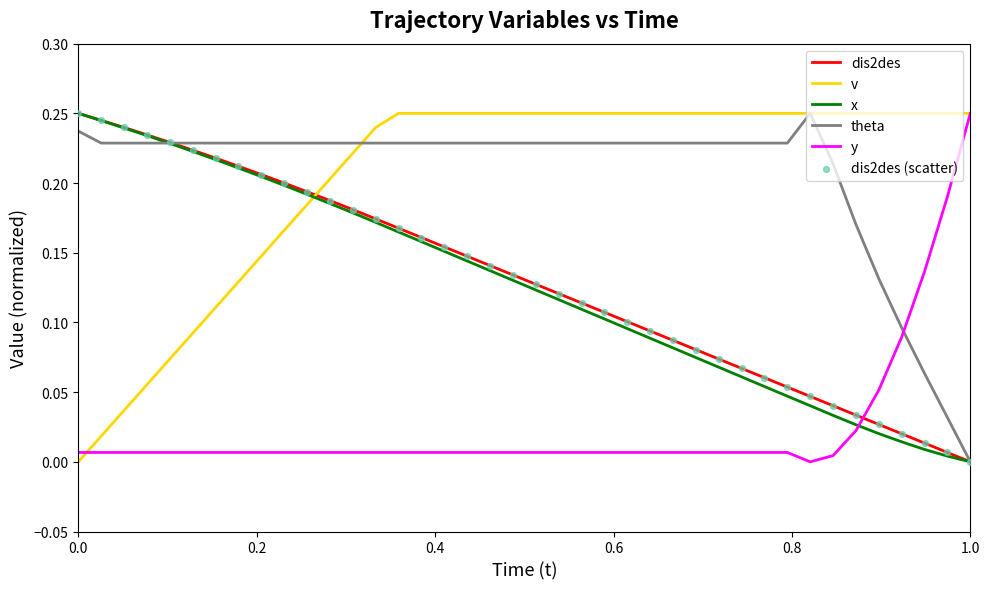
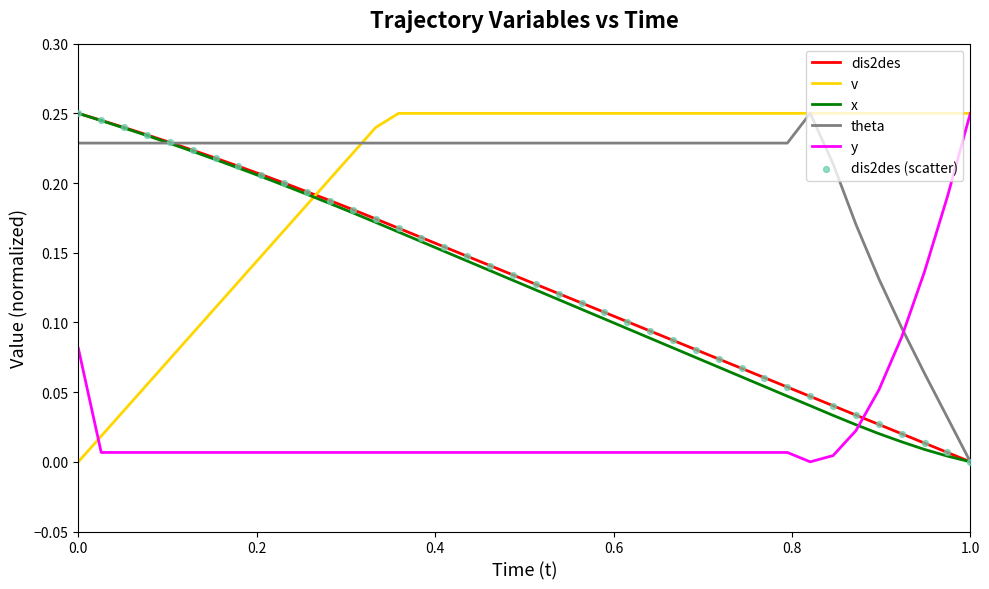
theta, 0.0: 0.237 -> 0.229
y, 0.0: 0.007 -> 0.081
